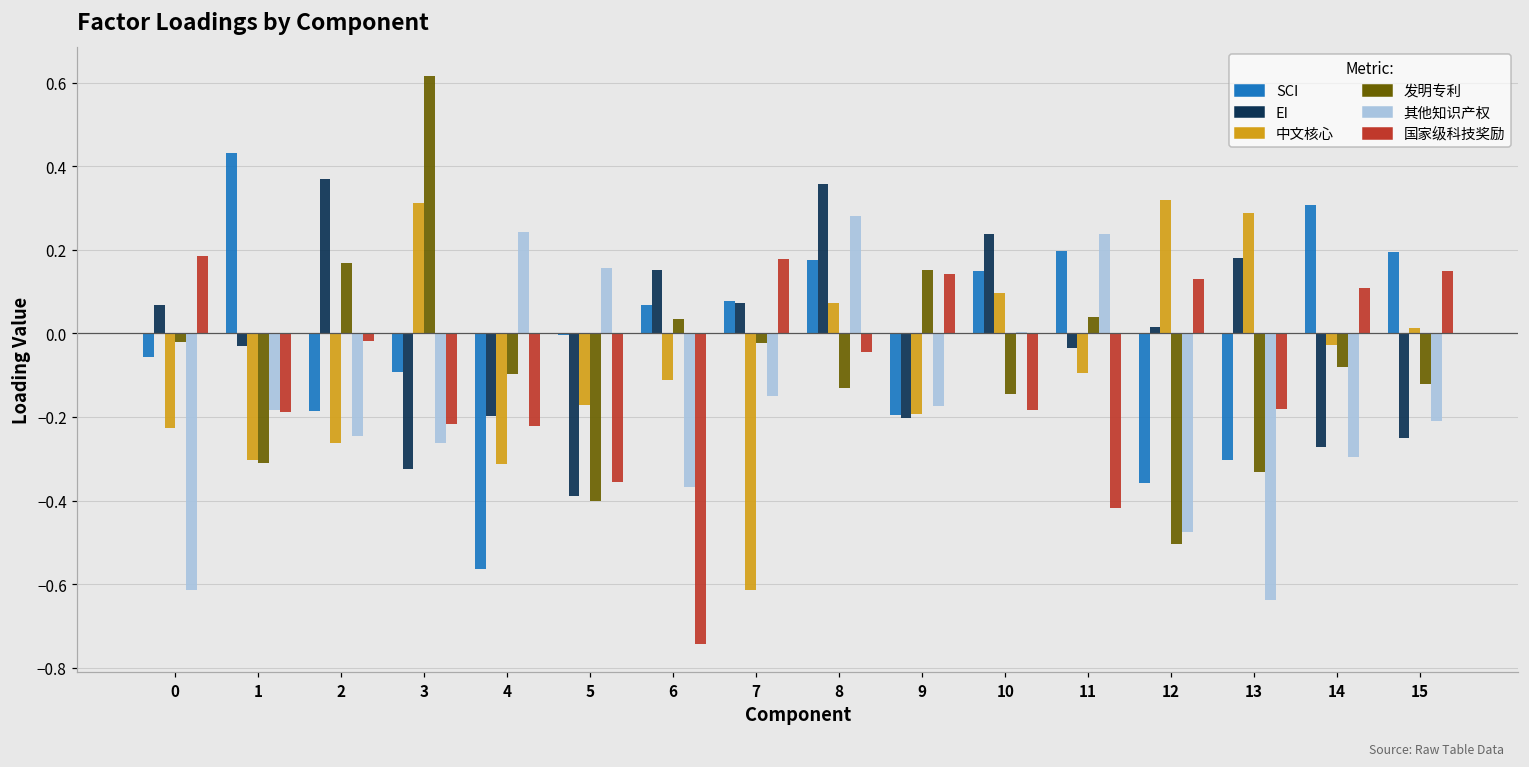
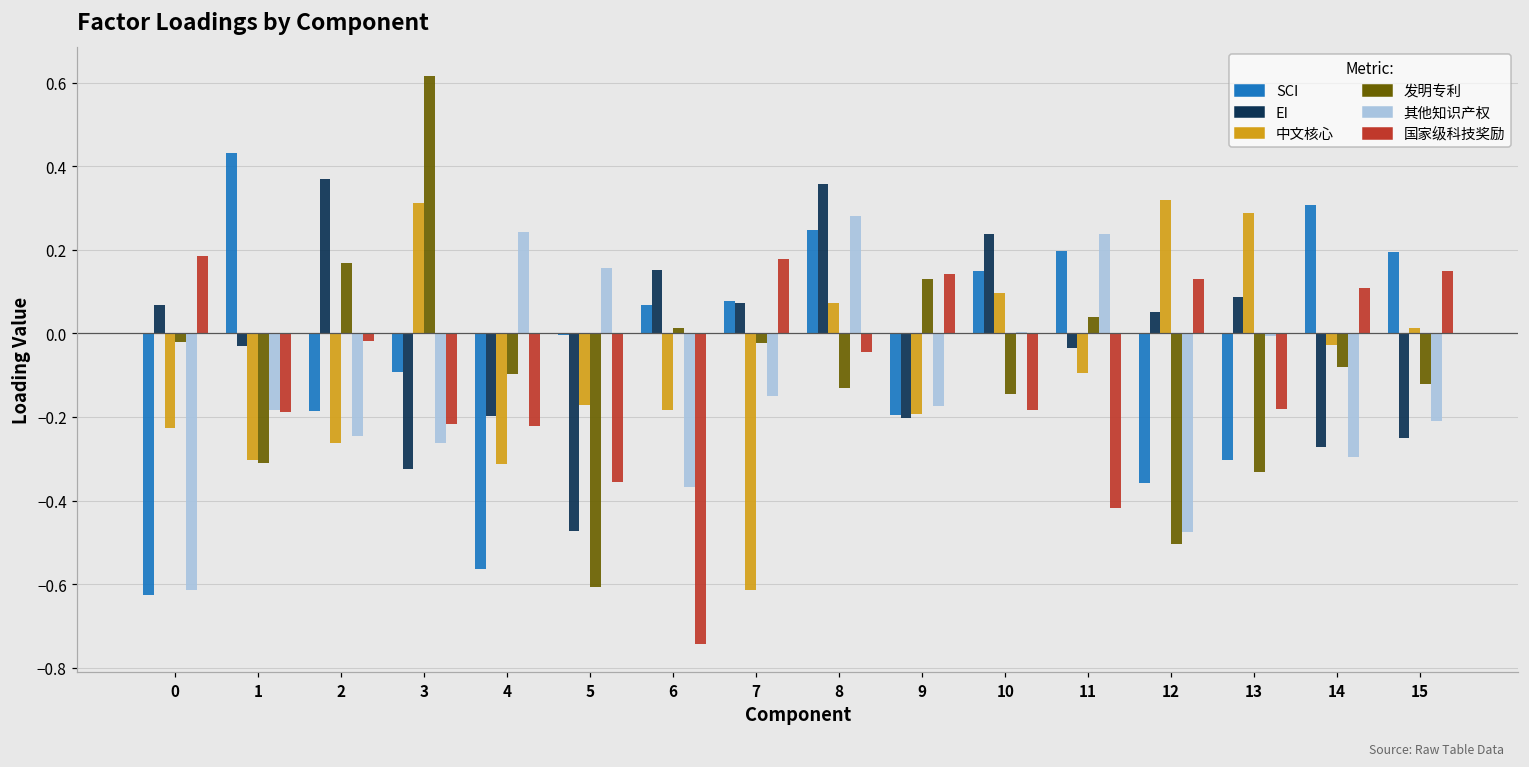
SCI, 0: -0.06 -> -0.63
EI, 5: -0.39 -> -0.47
发明专利, 5: -0.40 -> -0.61
中文核心, 6: -0.11 -> -0.18
发明专利, 6: 0.03 -> 0.01
SCI, 8: 0.18 -> 0.25
发明专利, 9: 0.15 -> 0.13
EI, 12: 0.02 -> 0.05
EI, 13: 0.18 -> 0.09
其他知识产权, 13: -0.64 -> -0.01
